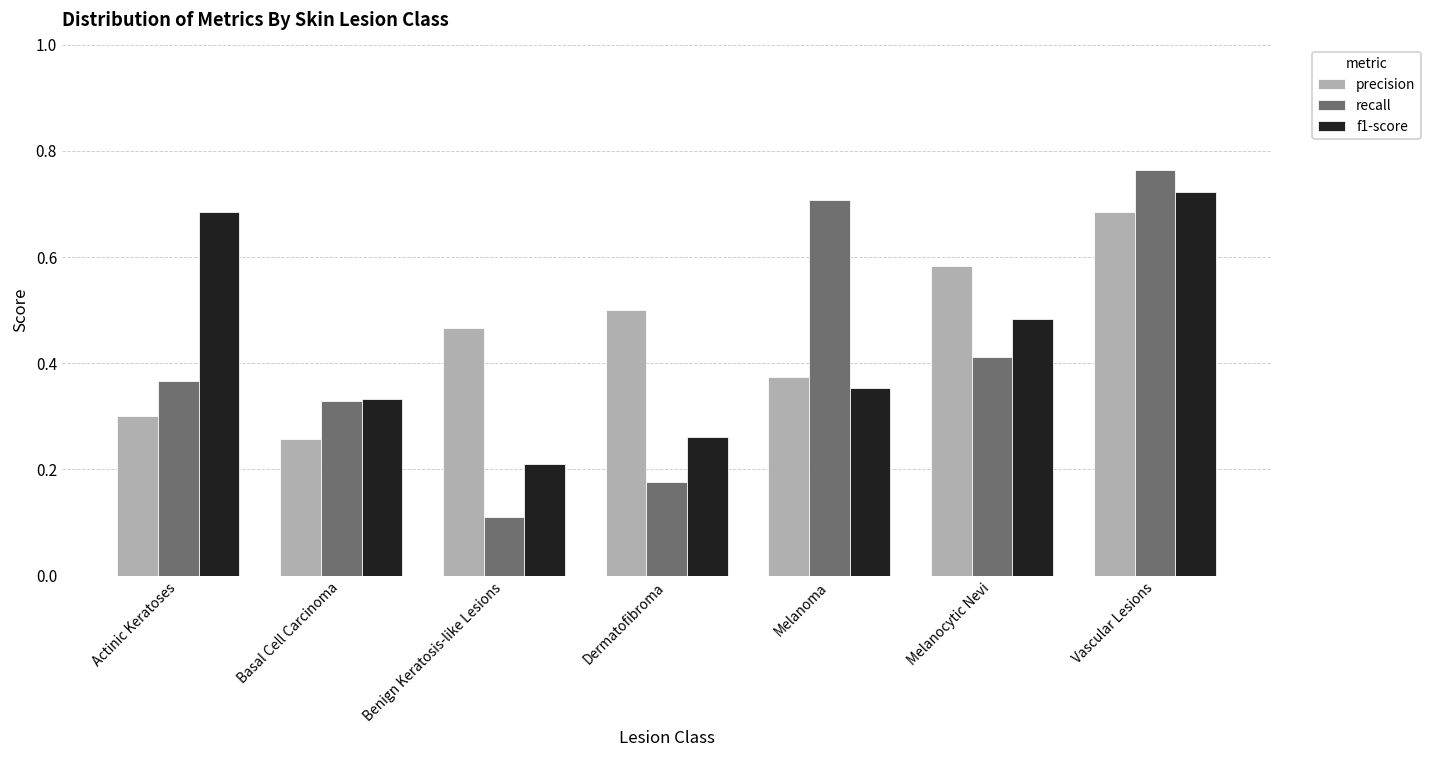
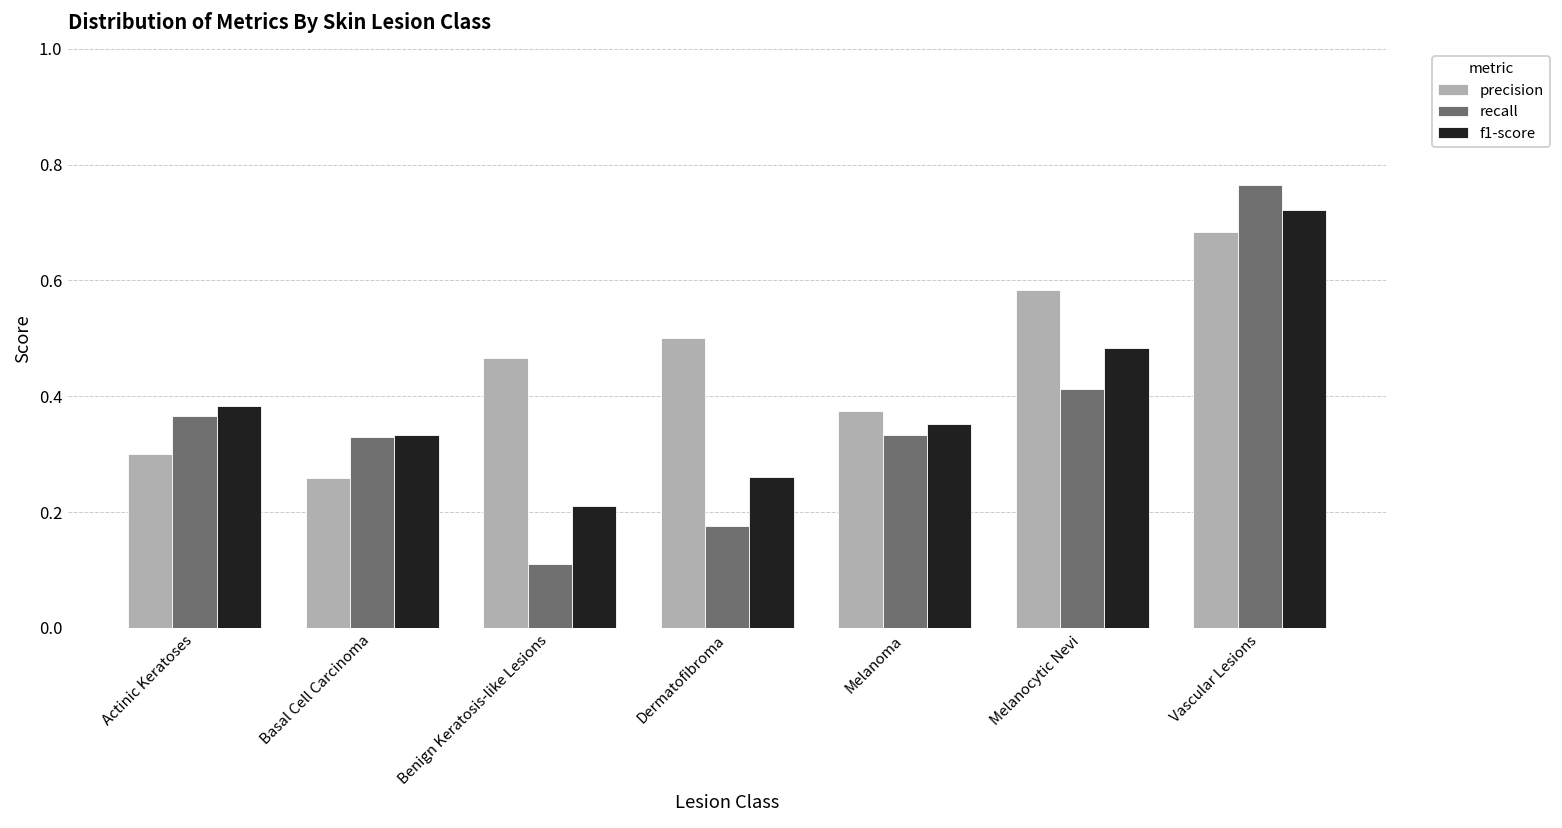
f1-score, Actinic Keratoses: 0.69 -> 0.38
recall, Melanoma: 0.71 -> 0.33
